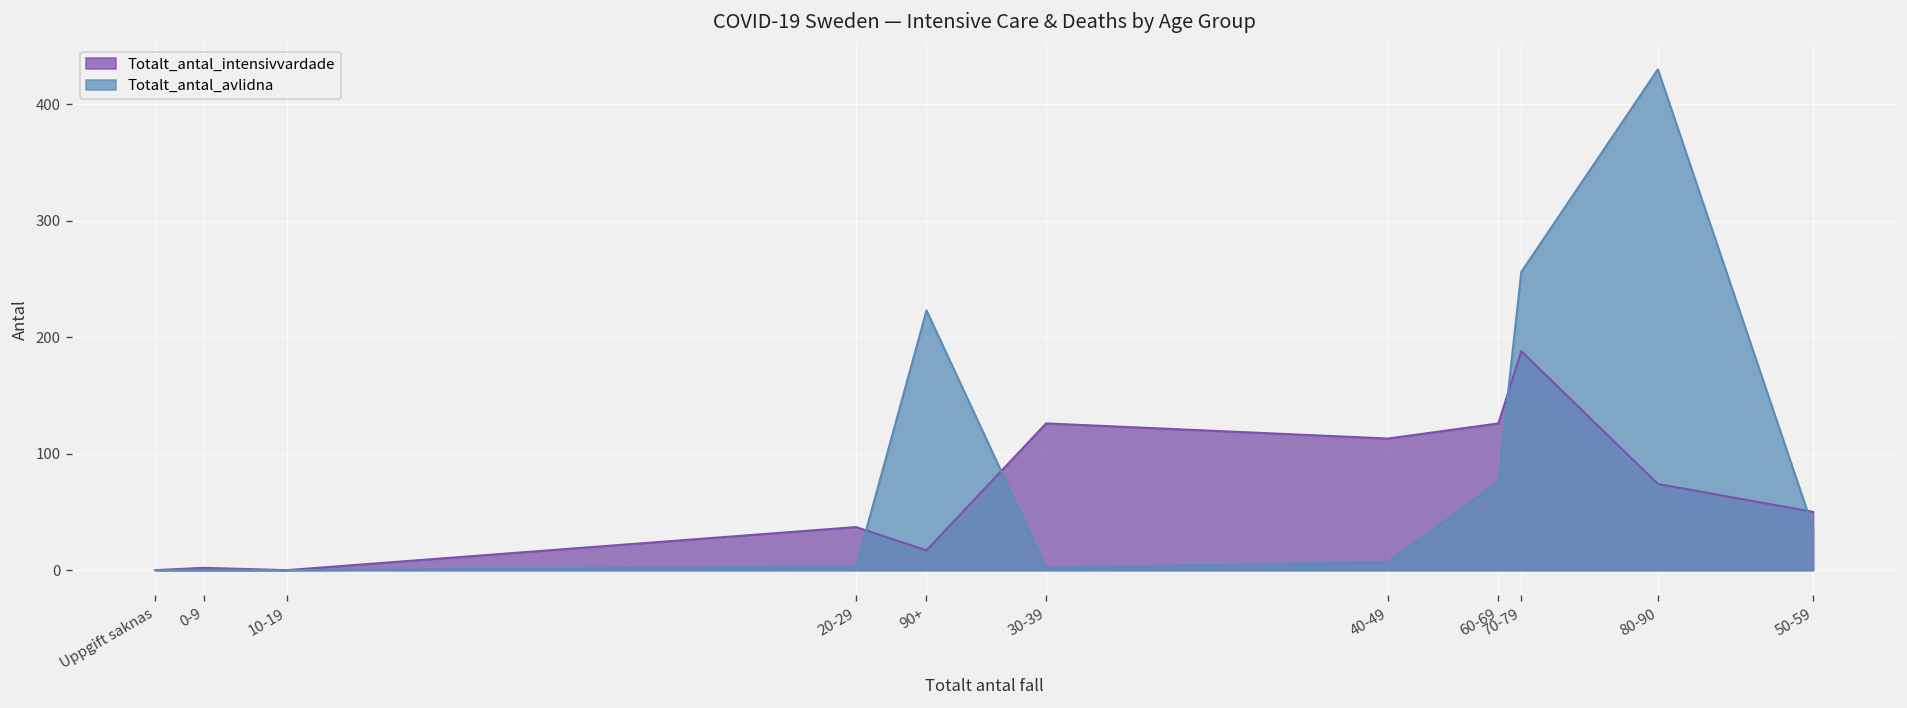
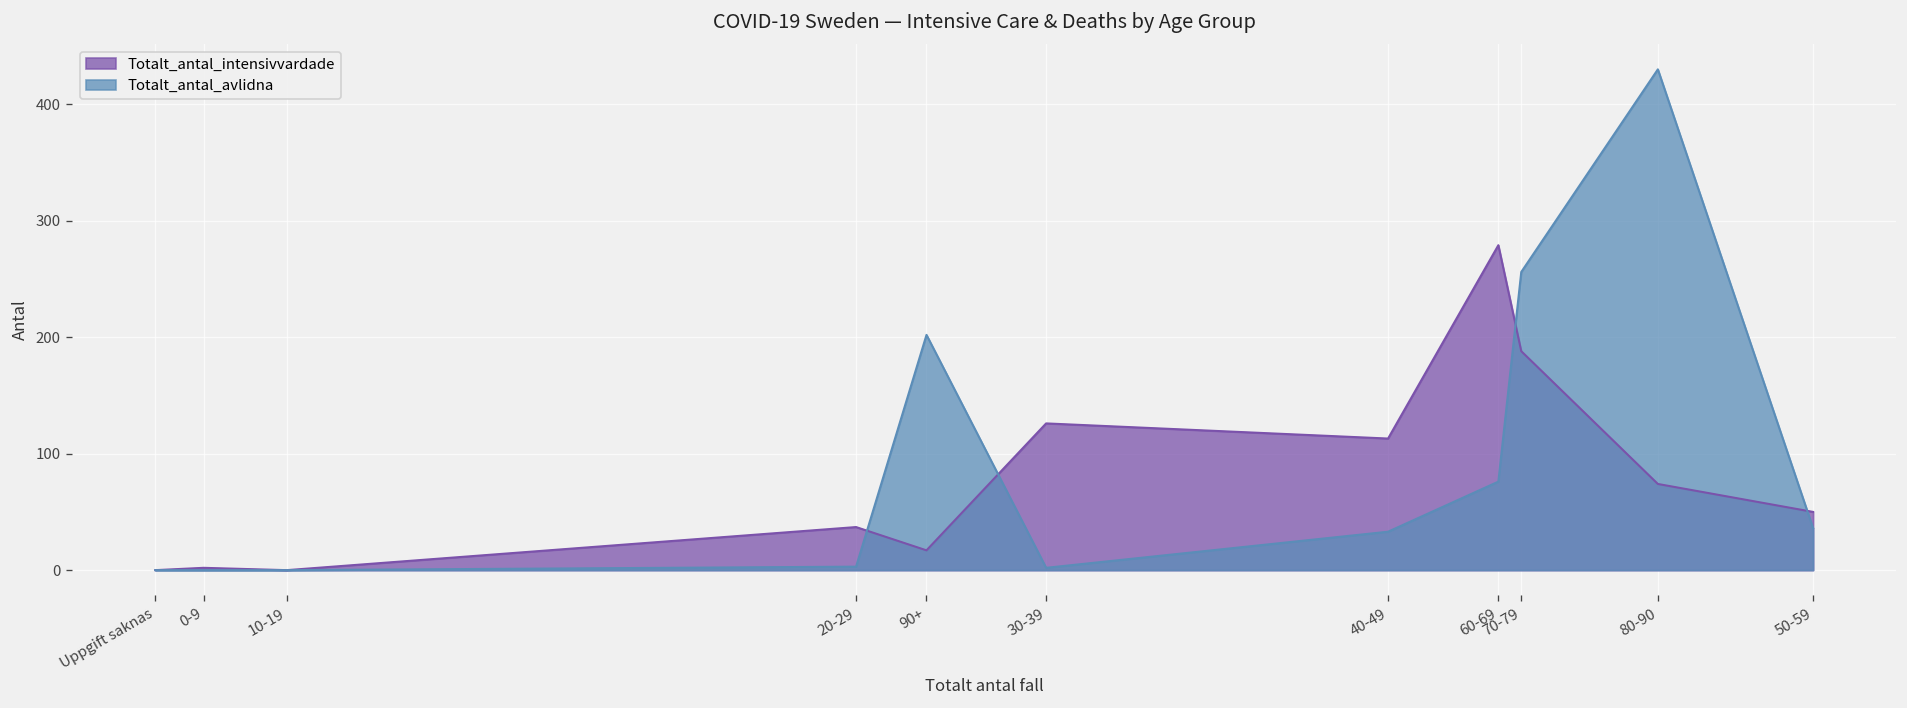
Totalt_antal_avlidna, 90+: 220 -> 200
Totalt_antal_avlidna, 40-49: 10 -> 30
Totalt_antal_intensivvardade, 60-69: 130 -> 280
